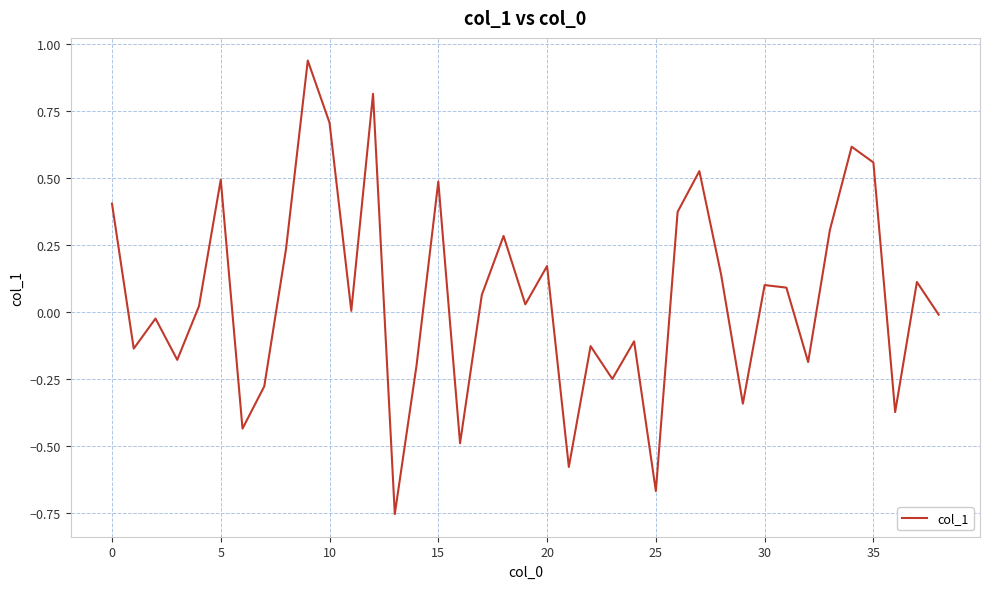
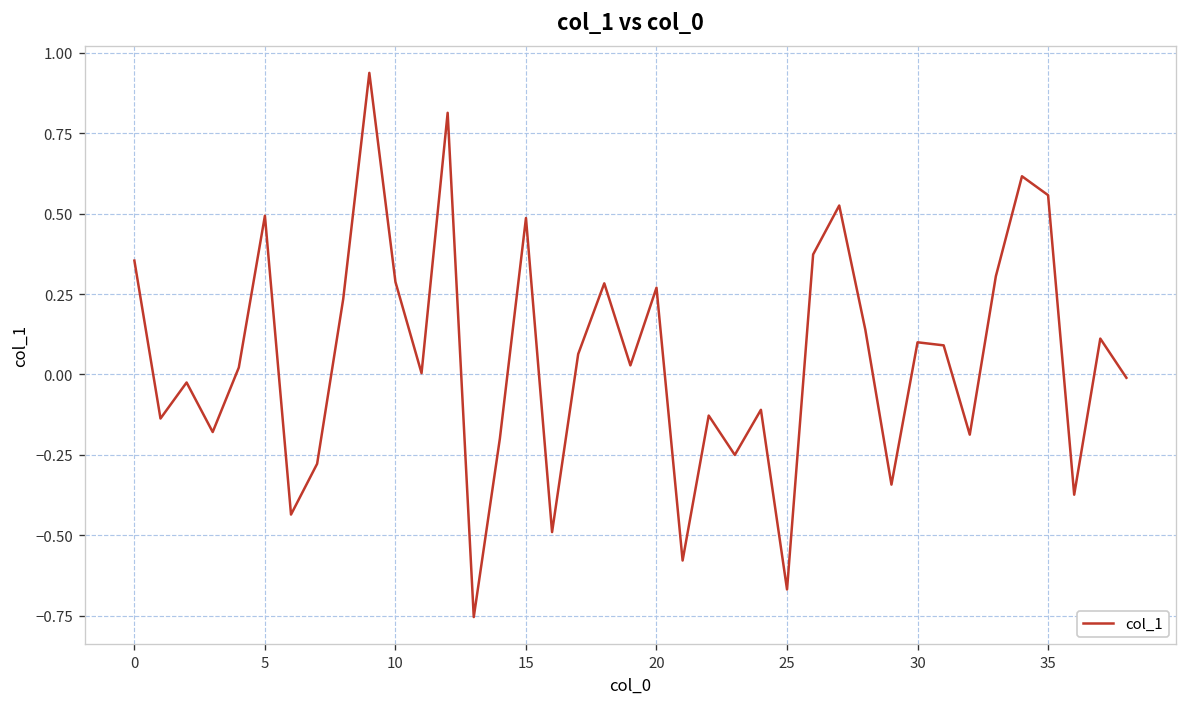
0: 0.40 -> 0.35
10: 0.71 -> 0.29
20: 0.17 -> 0.27
